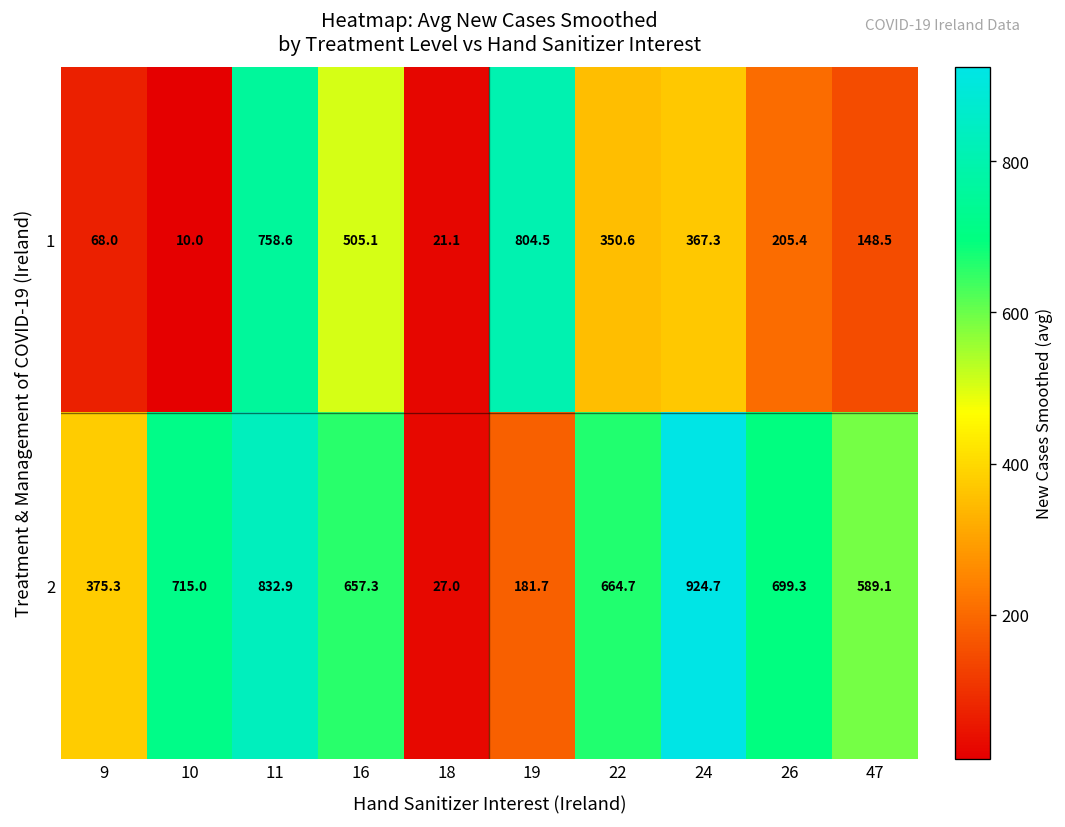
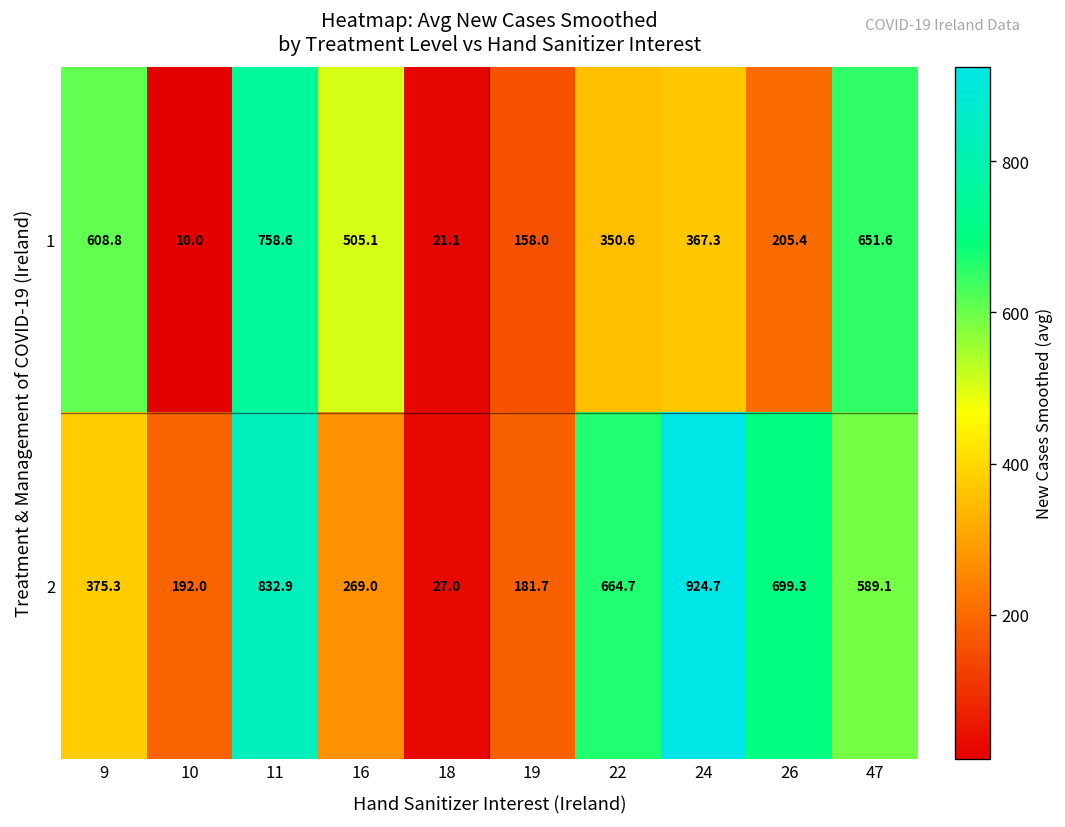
1, 9: 68.0 -> 608.8
1, 19: 804.5 -> 158.0
1, 47: 148.5 -> 651.6
2, 10: 715.0 -> 192.0
2, 16: 657.3 -> 269.0
